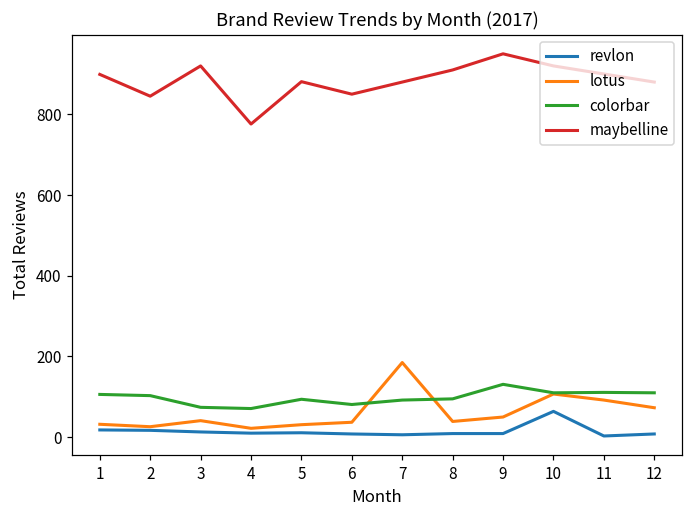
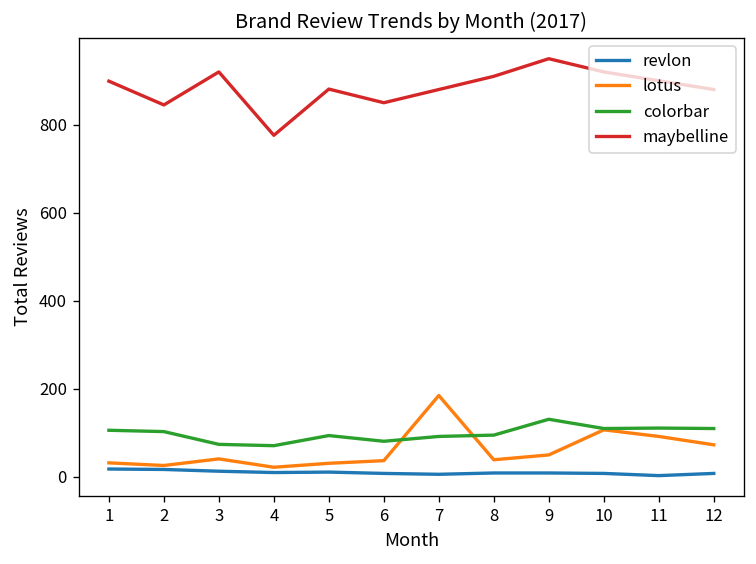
revlon, 10: 60 -> 10
